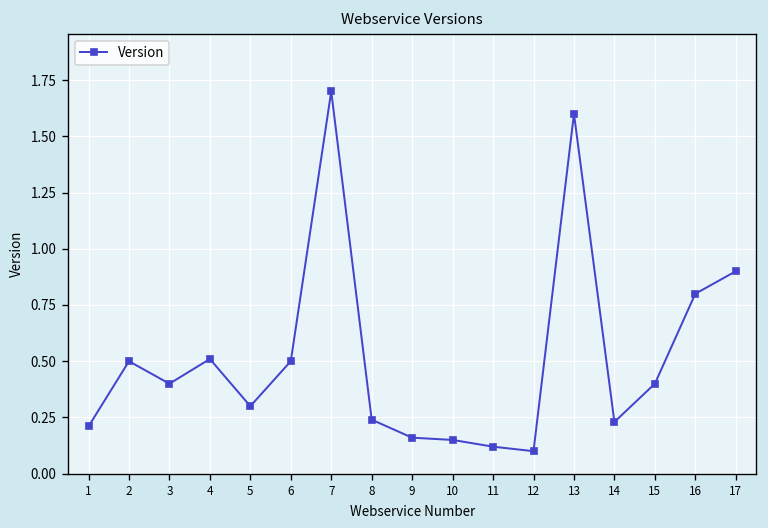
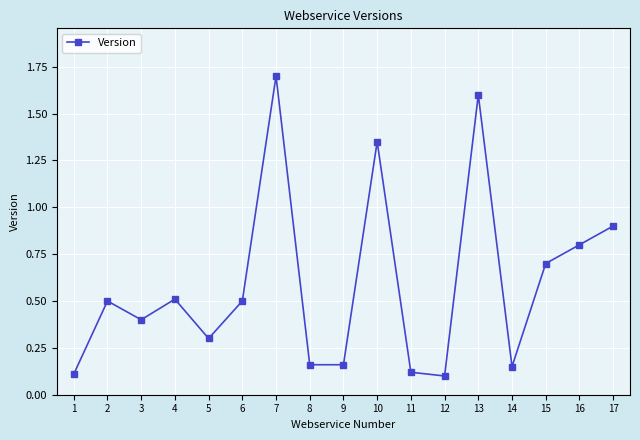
1: 0.21 -> 0.11
8: 0.24 -> 0.16
10: 0.15 -> 1.35
14: 0.23 -> 0.15
15: 0.4 -> 0.7
